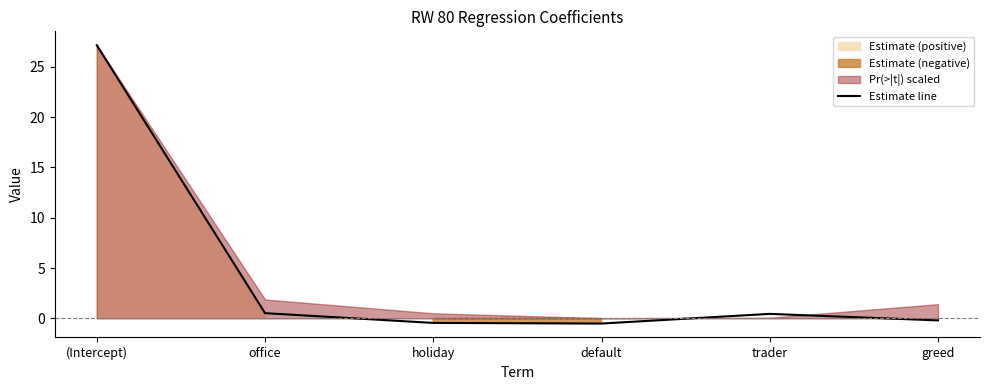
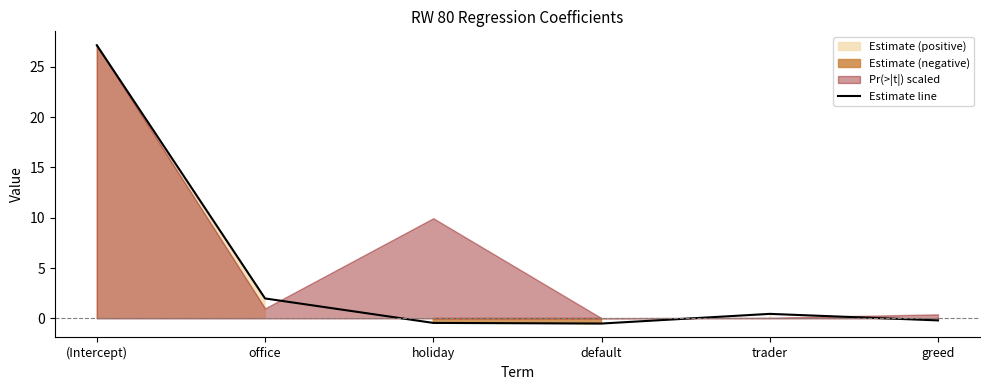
Estimate line, office: 0.5 -> 2.0
Pr(>|t|) scaled, office: 1.9 -> 1.0
Pr(>|t|) scaled, holiday: 0.5 -> 10.0
Pr(>|t|) scaled, greed: 1.4 -> 0.4
